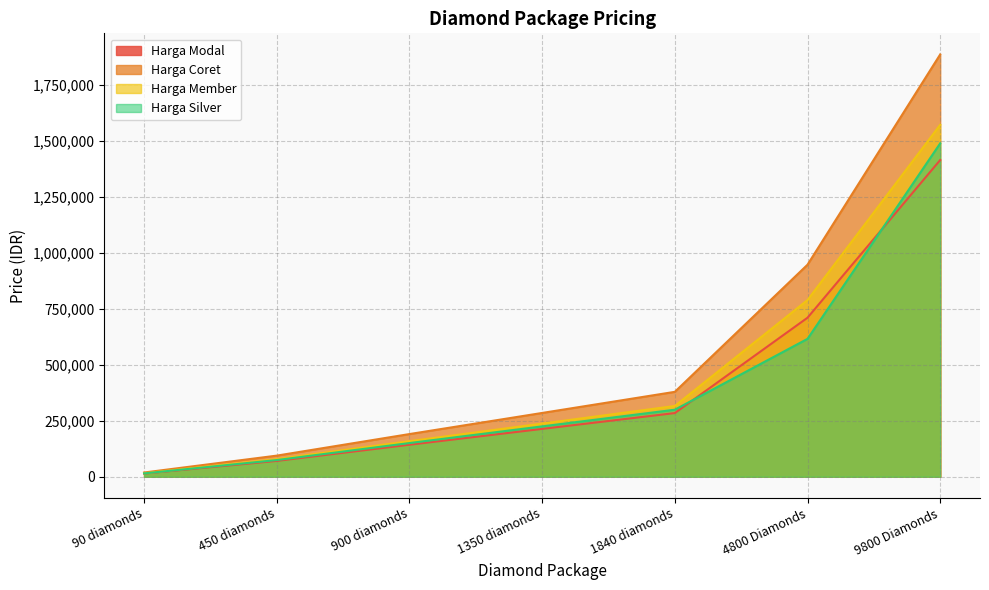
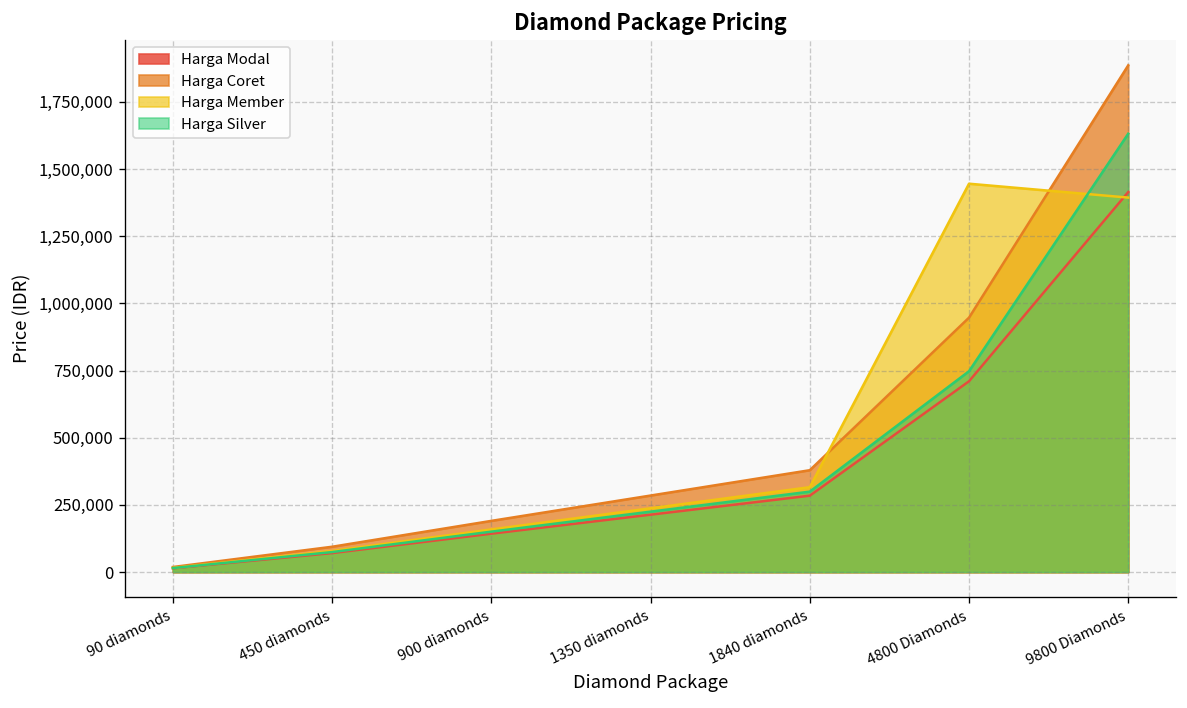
Harga Member, 4800 Diamonds: 790,000 -> 1,450,000
Harga Silver, 4800 Diamonds: 620,000 -> 750,000
Harga Member, 9800 Diamonds: 1,570,000 -> 1,390,000
Harga Silver, 9800 Diamonds: 1,490,000 -> 1,630,000
